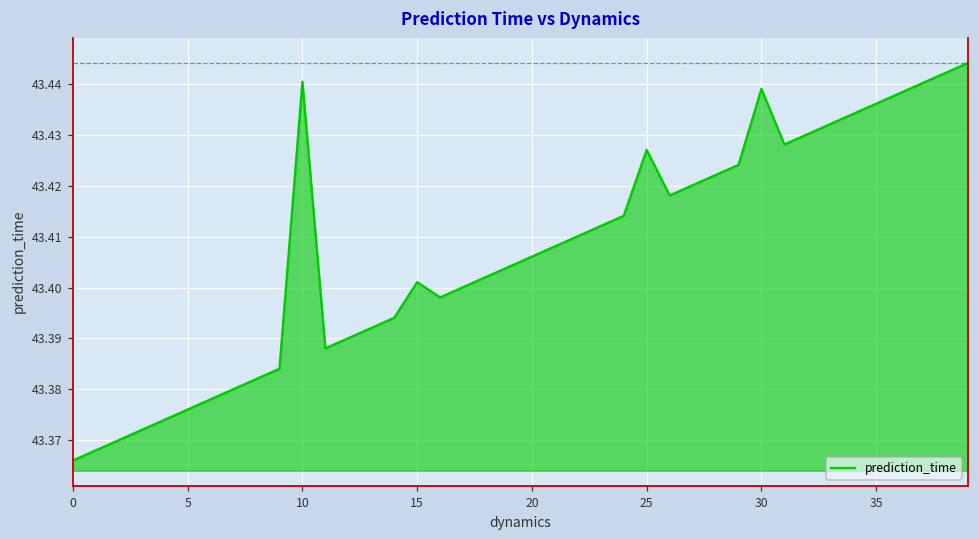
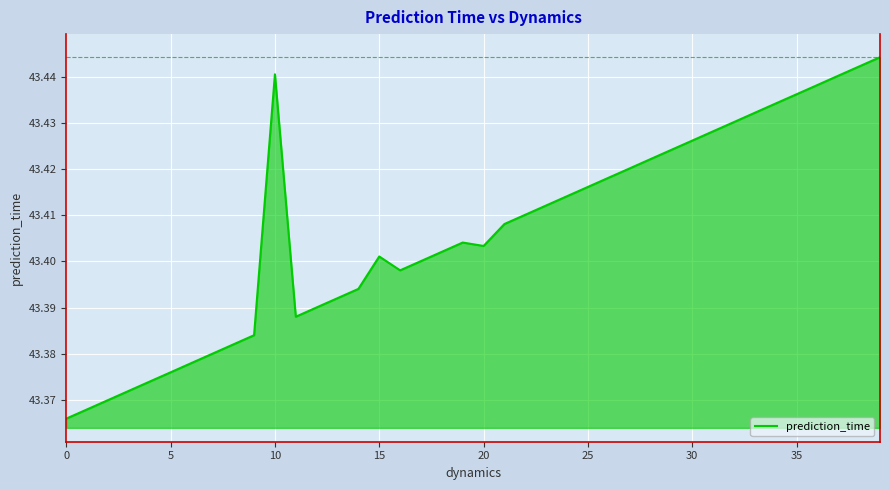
20: 43.406 -> 43.403
25: 43.427 -> 43.416
30: 43.439 -> 43.426
